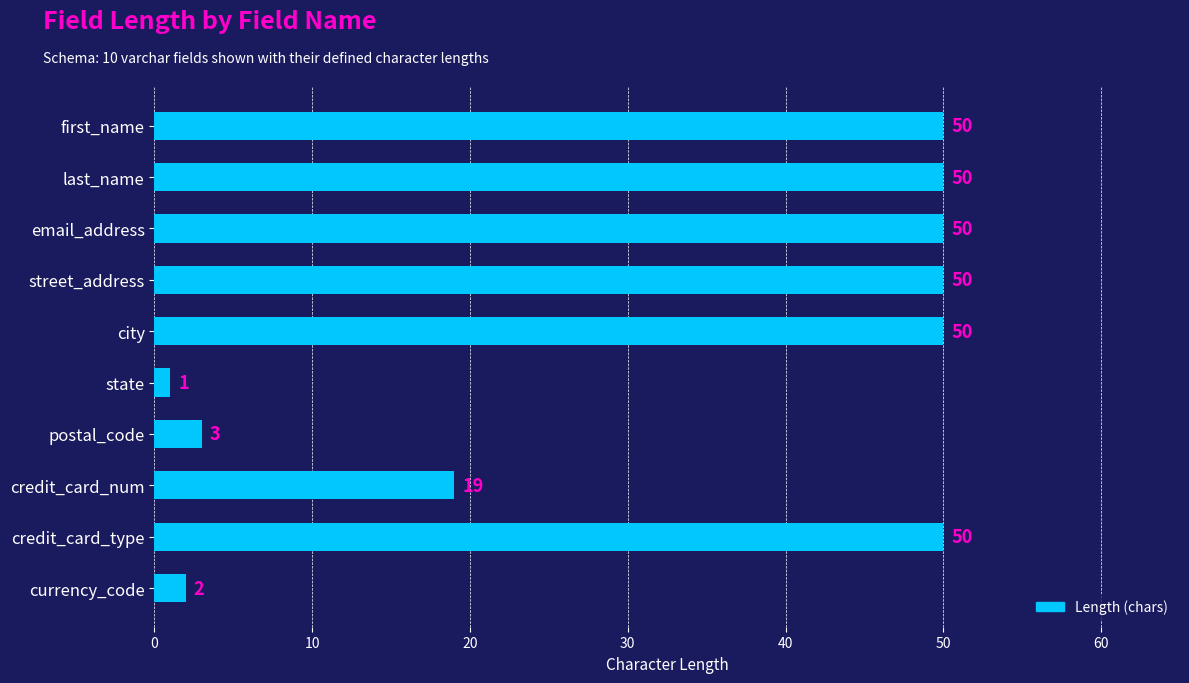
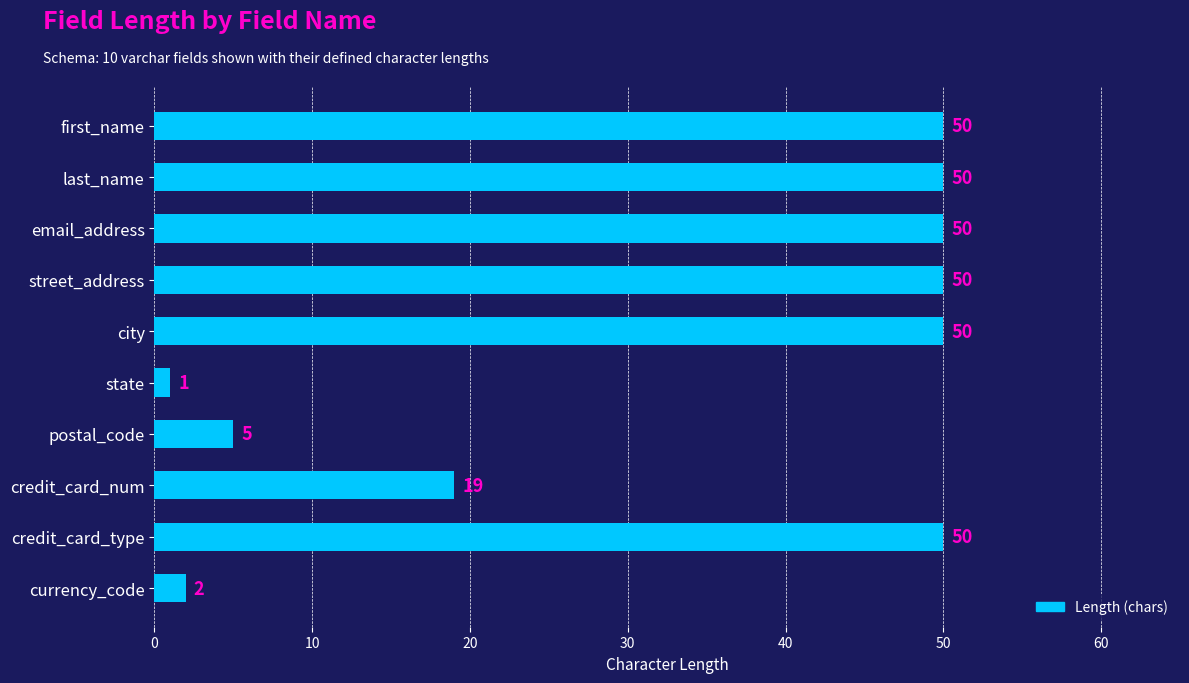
postal_code: 3 -> 5
